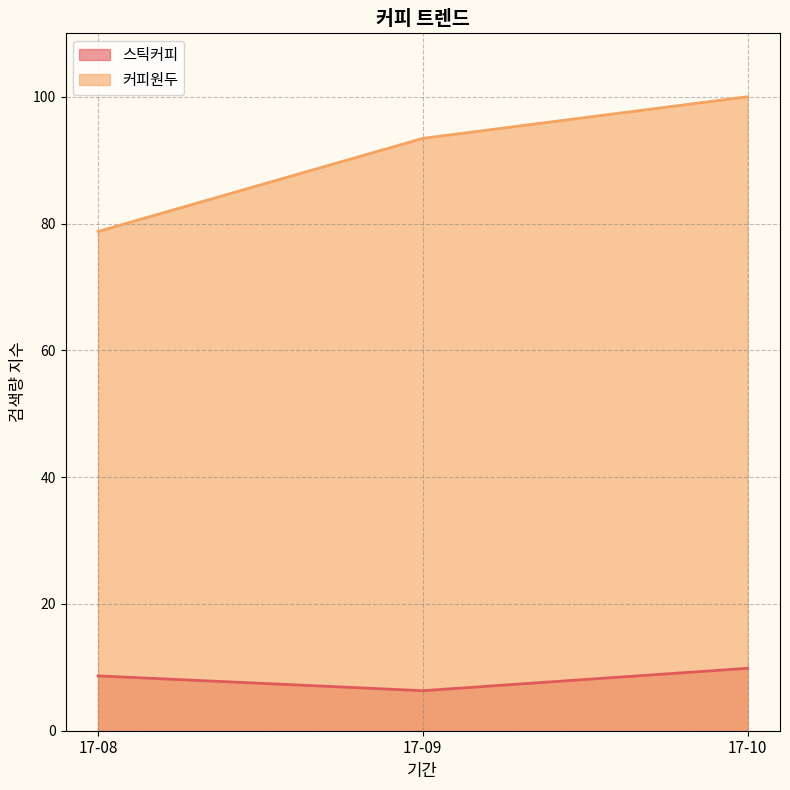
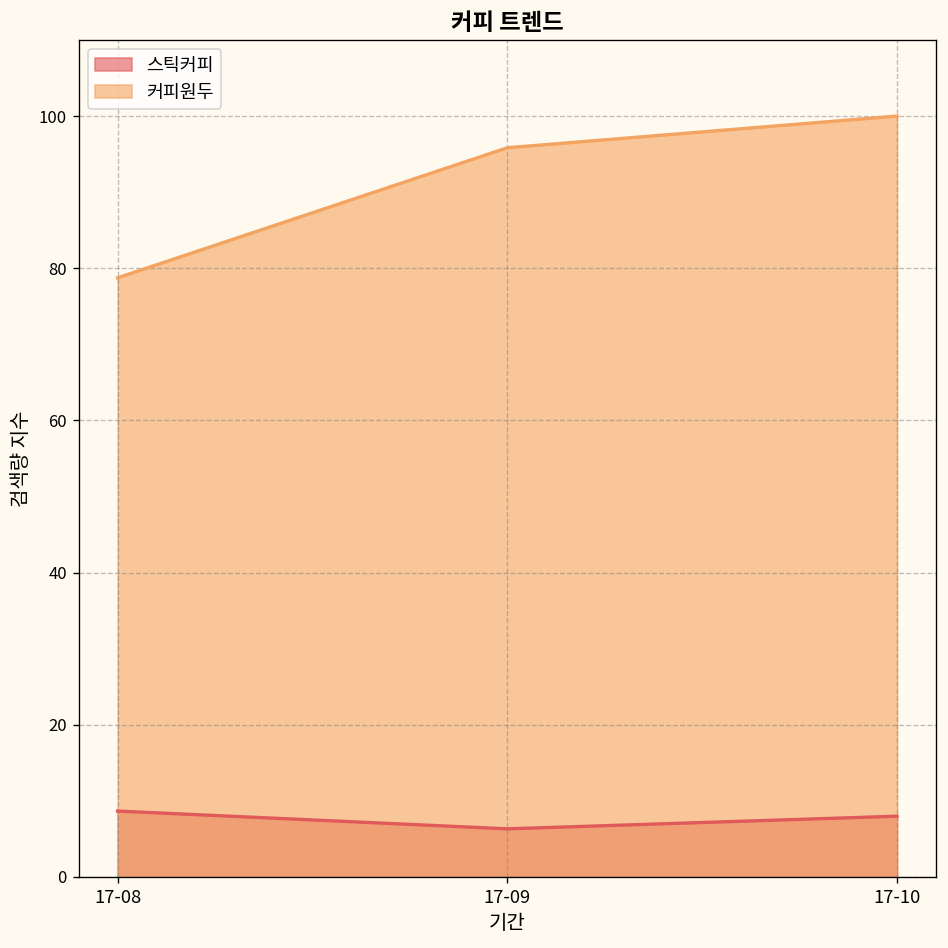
커피원두, 17-09: 93 -> 96
스틱커피, 17-10: 10 -> 8
